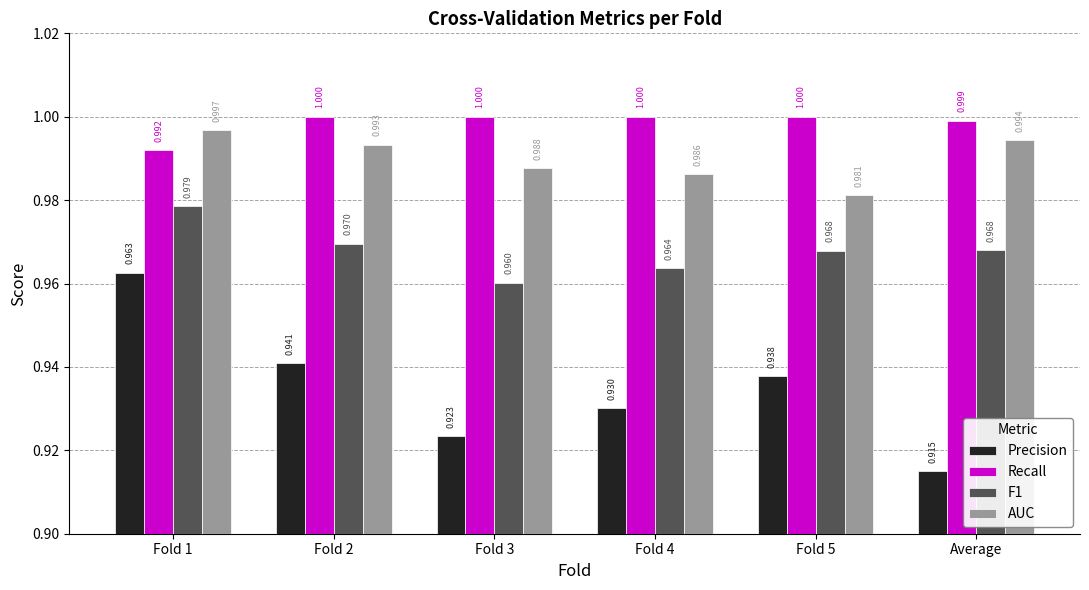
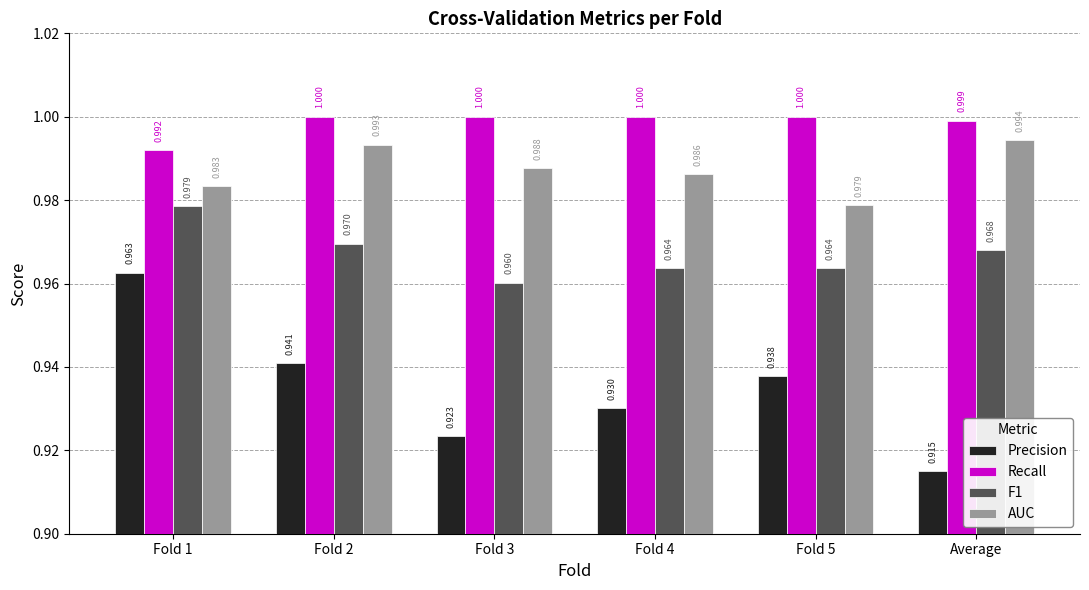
AUC, Fold 1: 0.997 -> 0.983
F1, Fold 5: 0.968 -> 0.964
AUC, Fold 5: 0.981 -> 0.979
